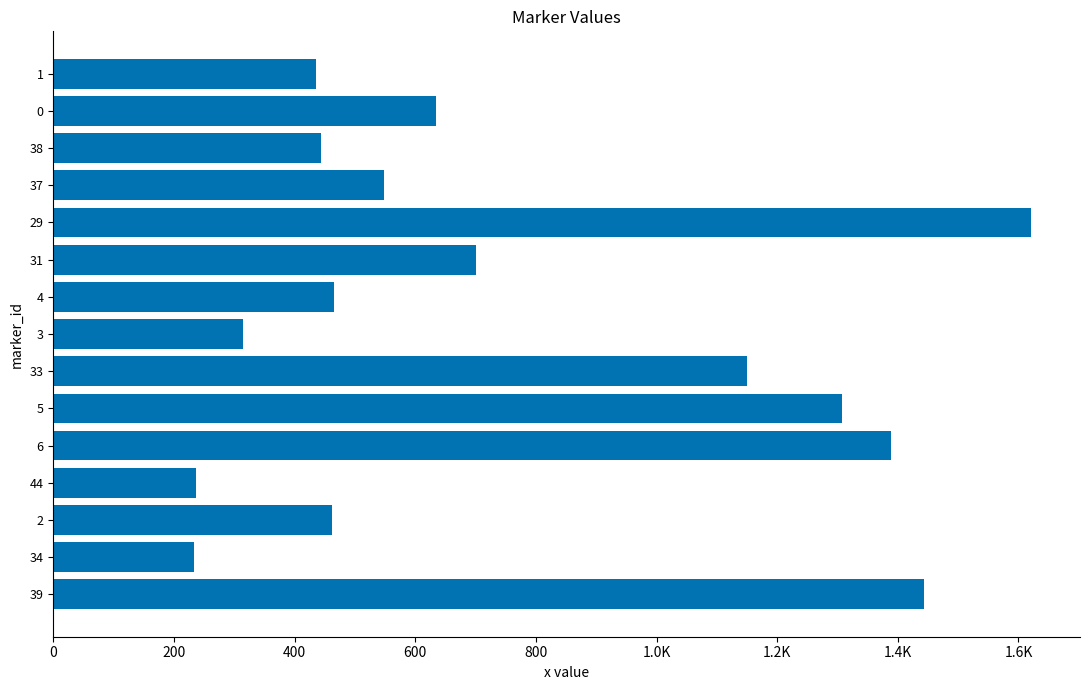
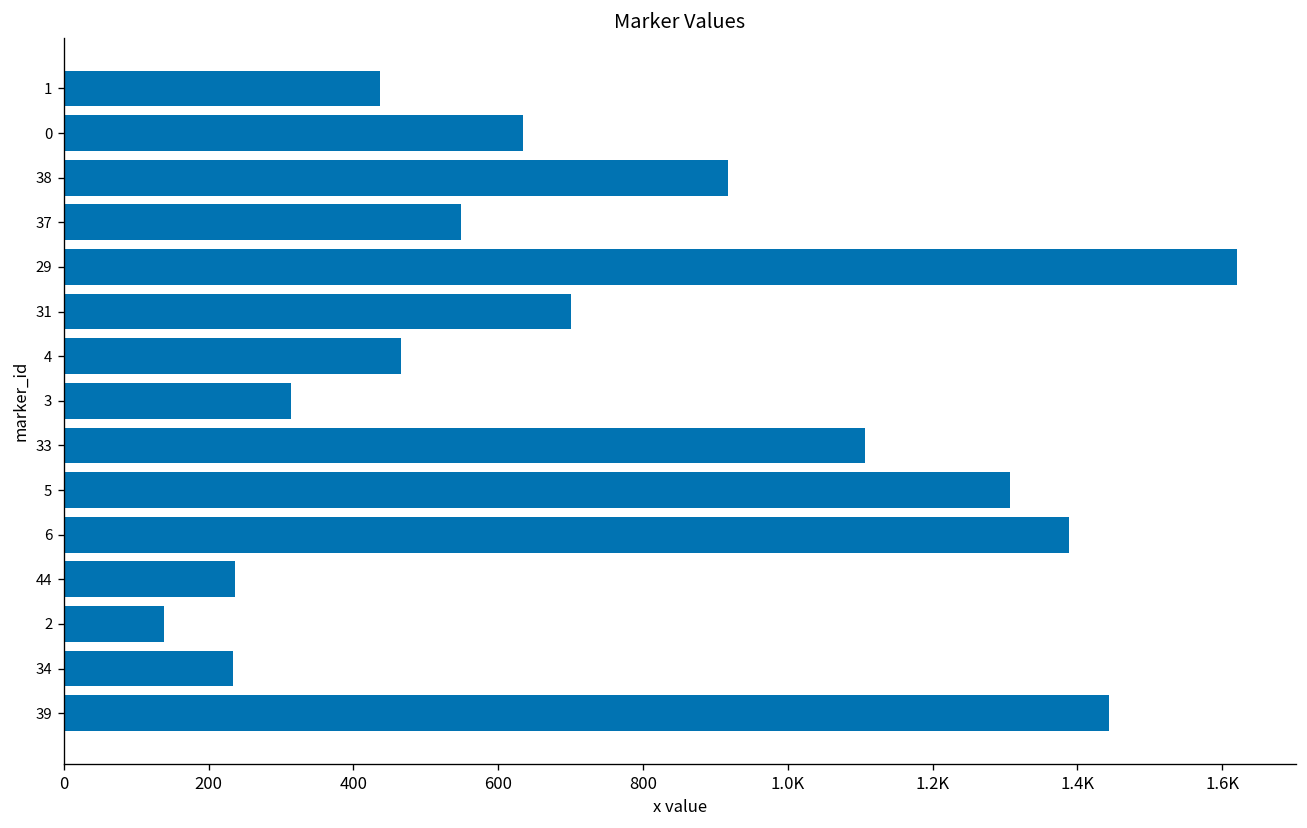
38: 440 -> 920
33: 1150 -> 1110
2: 460 -> 140
